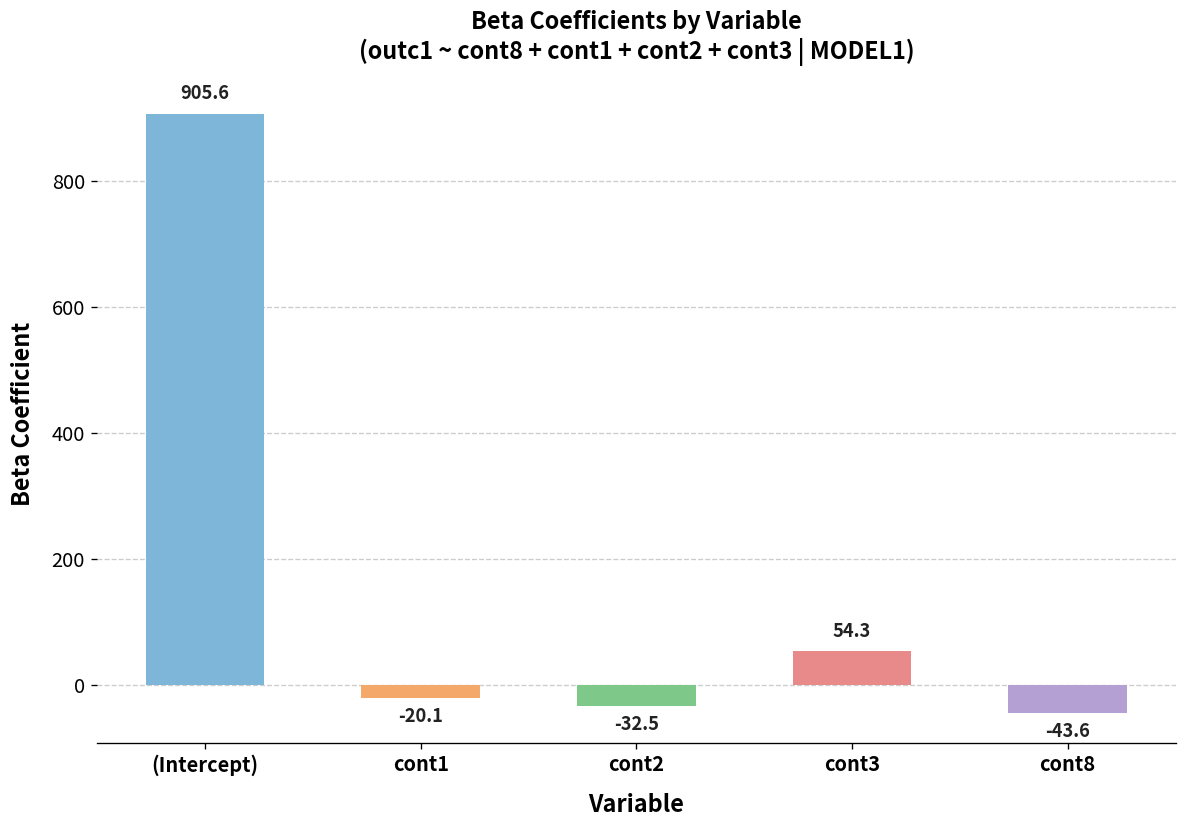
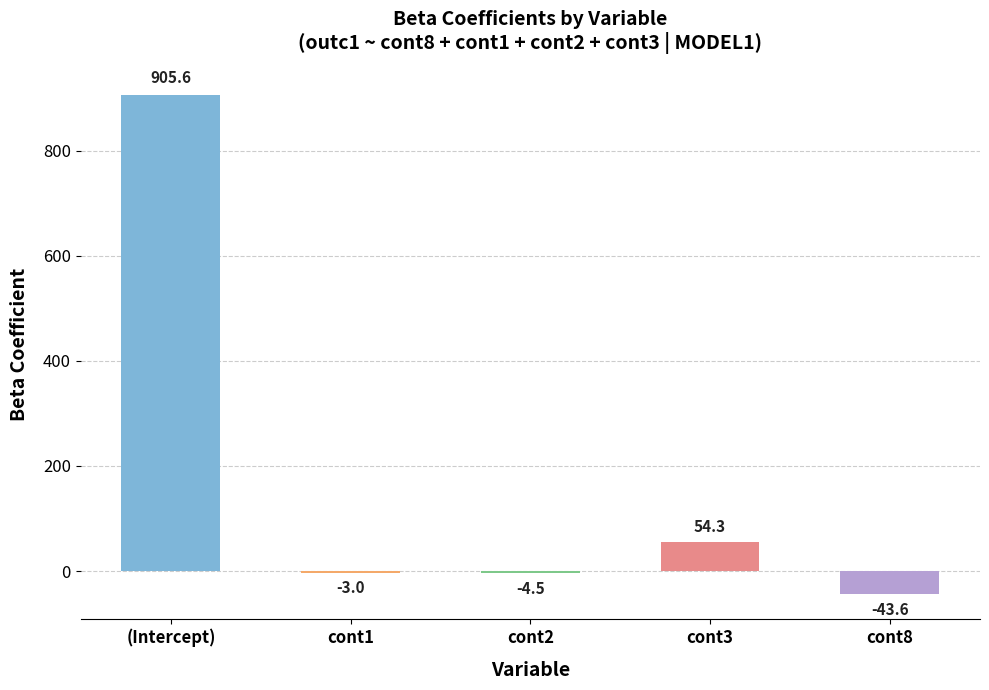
cont1: -20.1 -> -3.0
cont2: -32.5 -> -4.5
